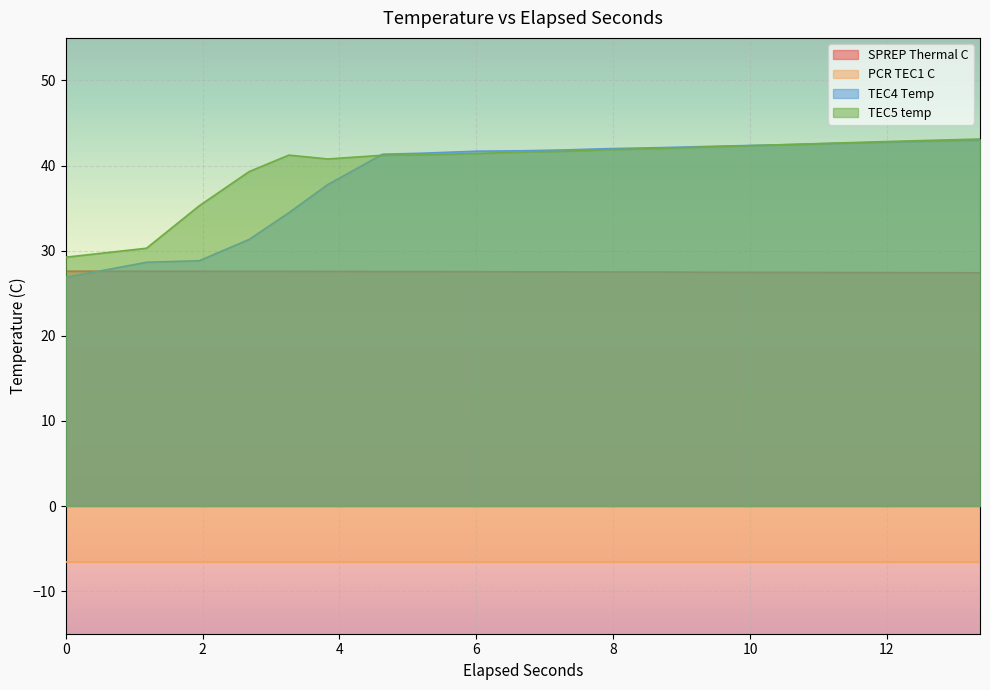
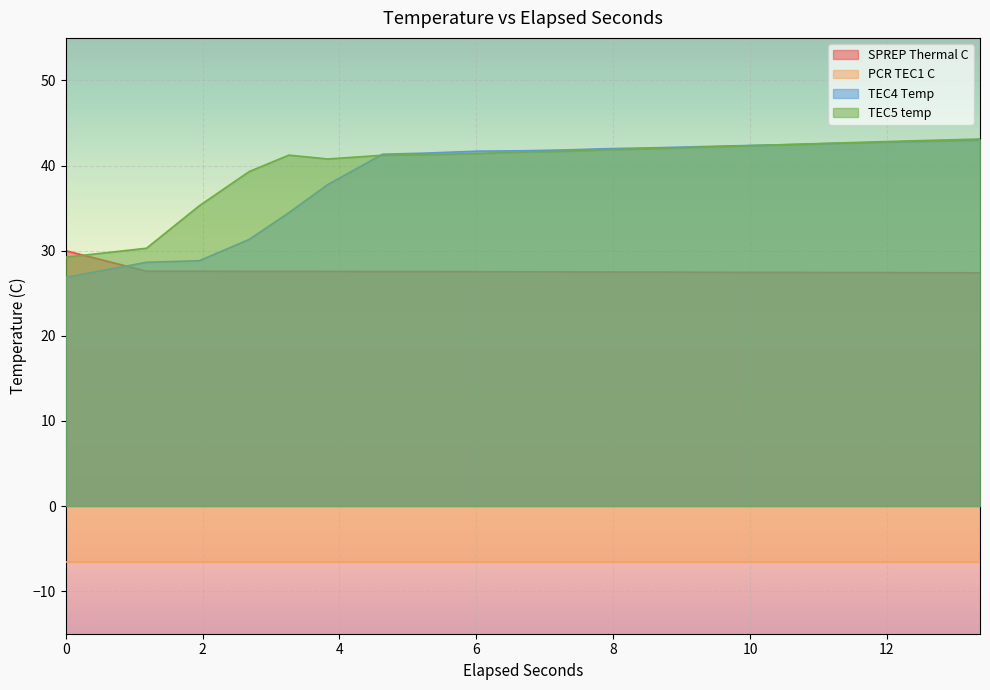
SPREP Thermal C, 0: 28 -> 30
